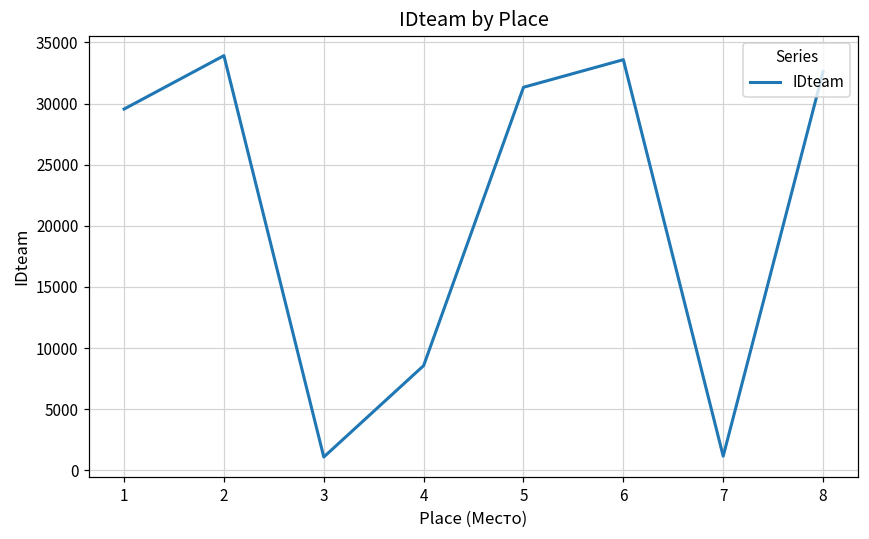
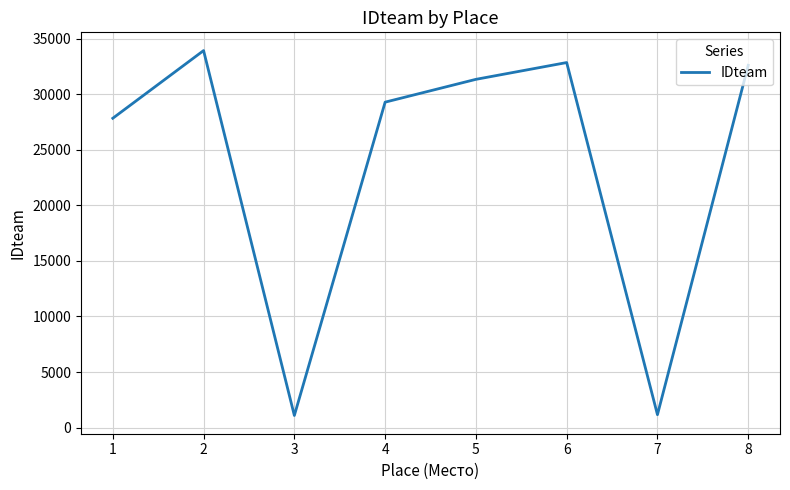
1: 29500 -> 27800
4: 8600 -> 29300
6: 33600 -> 32800
